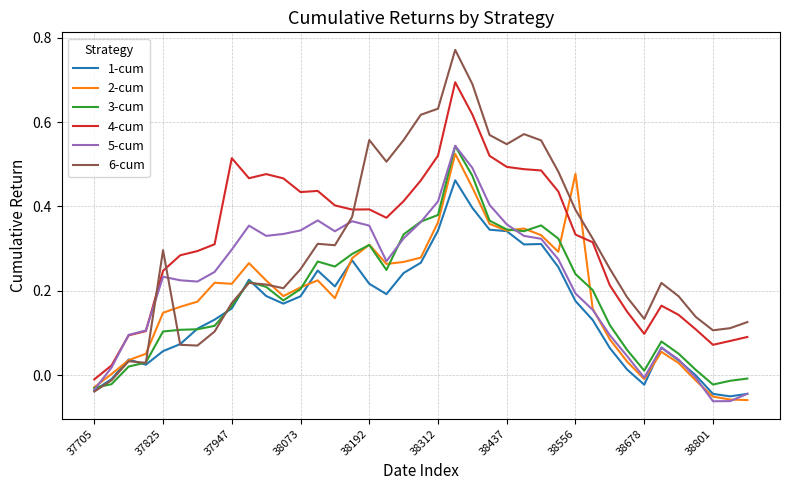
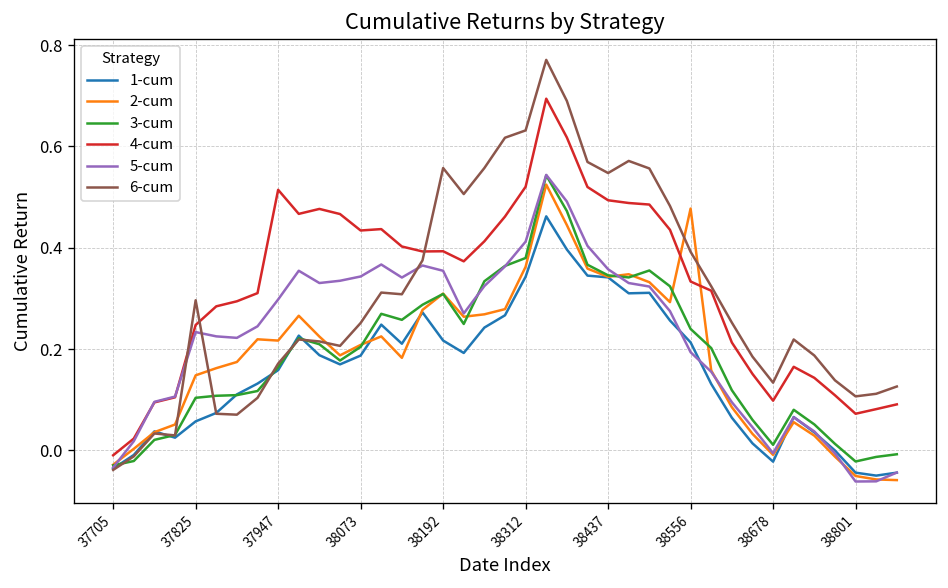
1-cum, 38556: 0.18 -> 0.21
